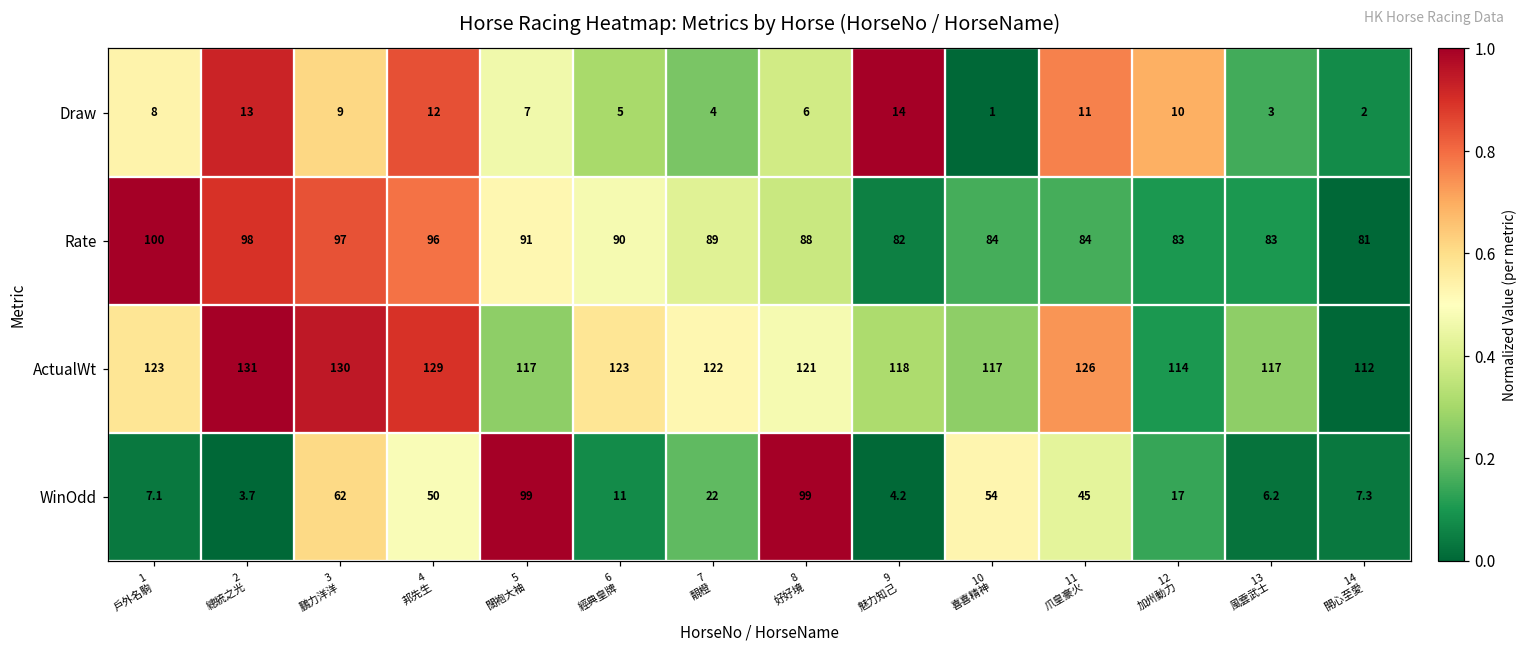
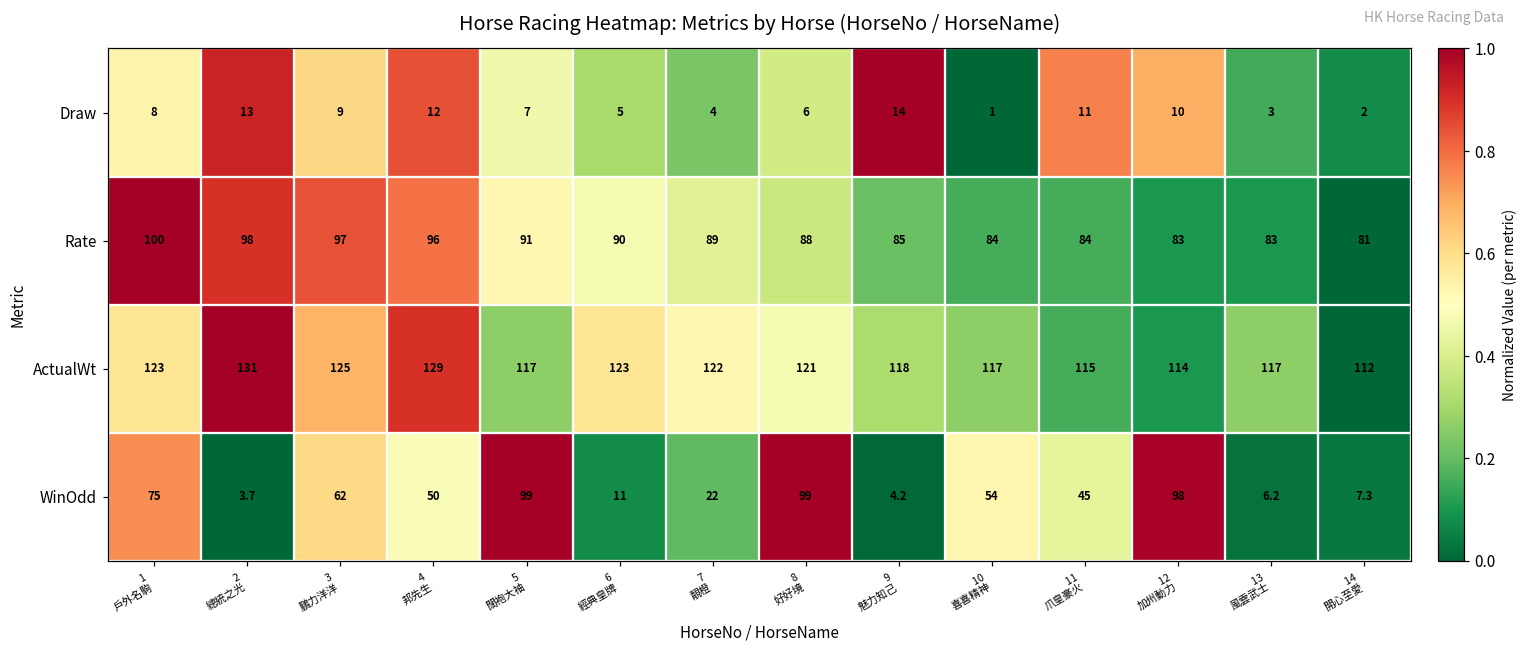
Rate, 9 魅力知己: 82 -> 85
ActualWt, 3 鵬力洋洋: 130 -> 125
ActualWt, 11 爪皇豪火: 126 -> 115
WinOdd, 1 戶外名駒: 7.1 -> 75
WinOdd, 12 加州動力: 17 -> 98
